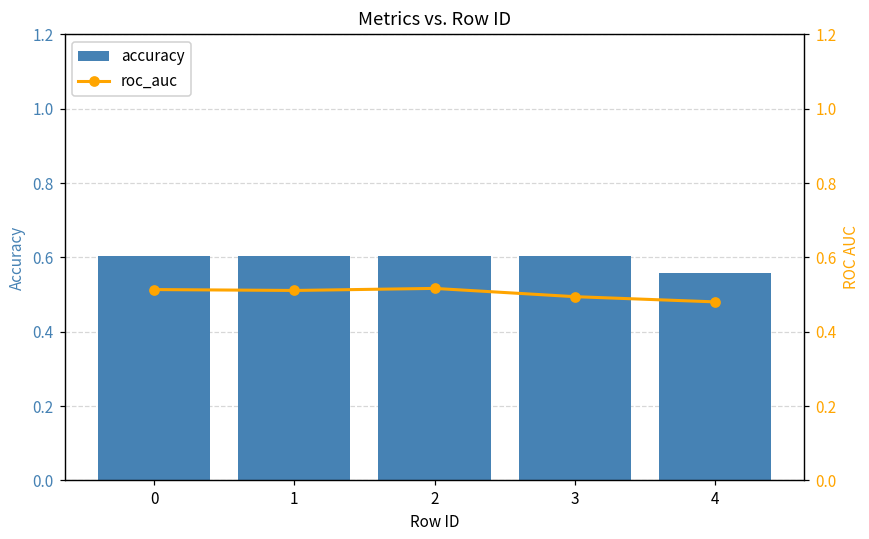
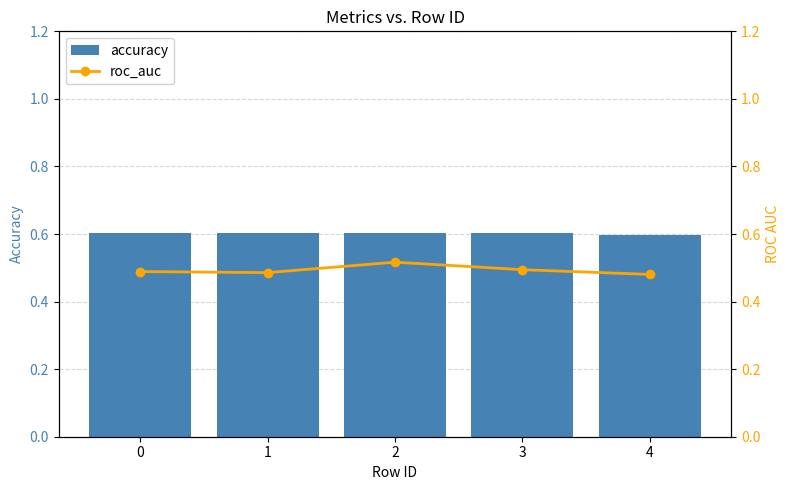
accuracy, 4: 0.56 -> 0.60
roc_auc, 0: 0.51 -> 0.49
roc_auc, 1: 0.51 -> 0.49
